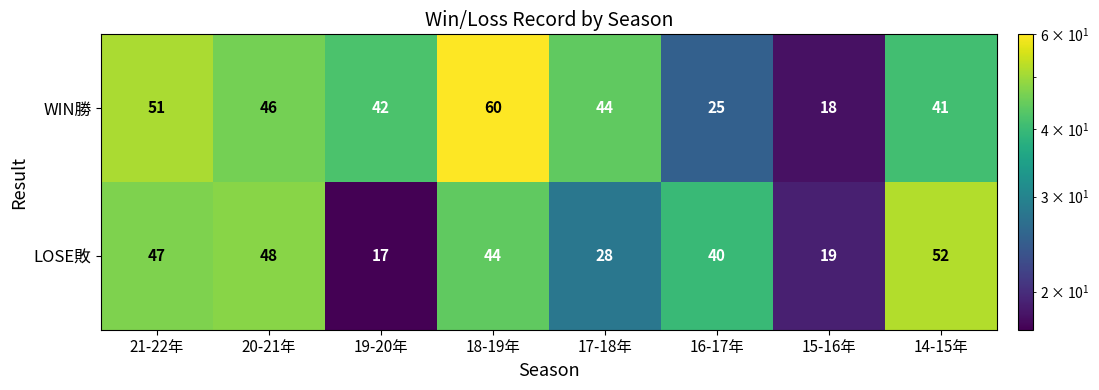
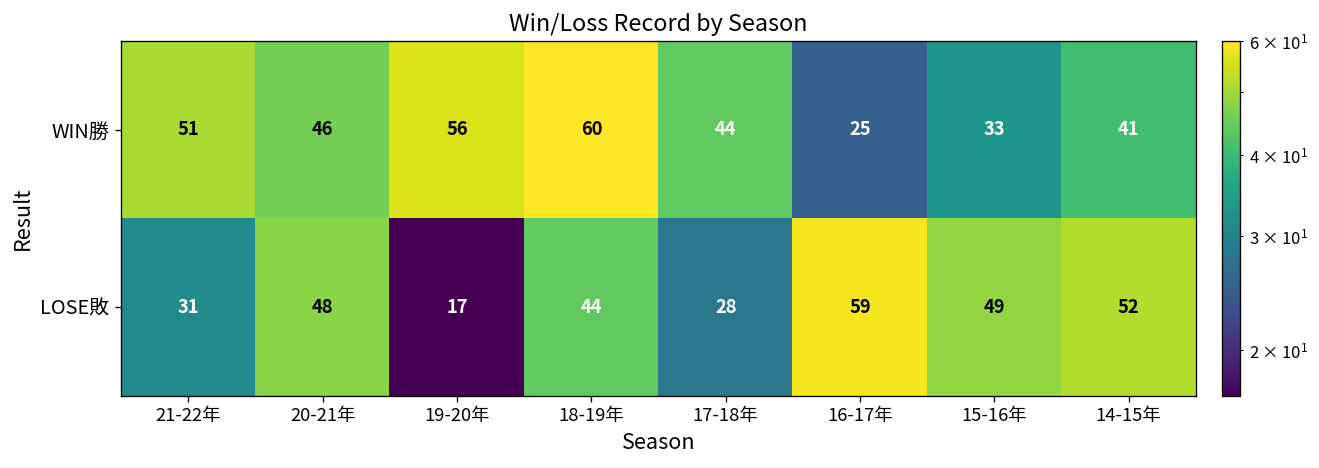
WIN勝, 19-20年: 42 -> 56
WIN勝, 15-16年: 18 -> 33
LOSE敗, 21-22年: 47 -> 31
LOSE敗, 16-17年: 40 -> 59
LOSE敗, 15-16年: 19 -> 49
